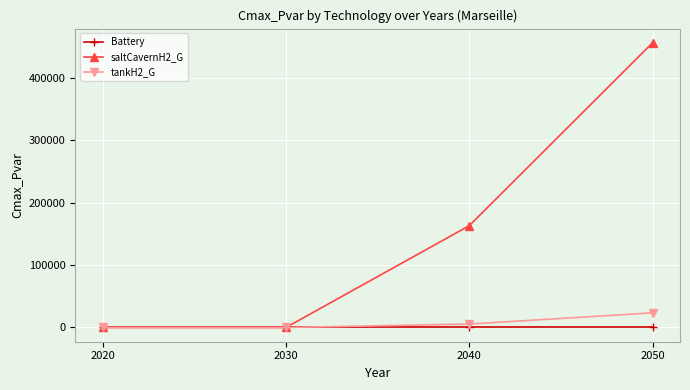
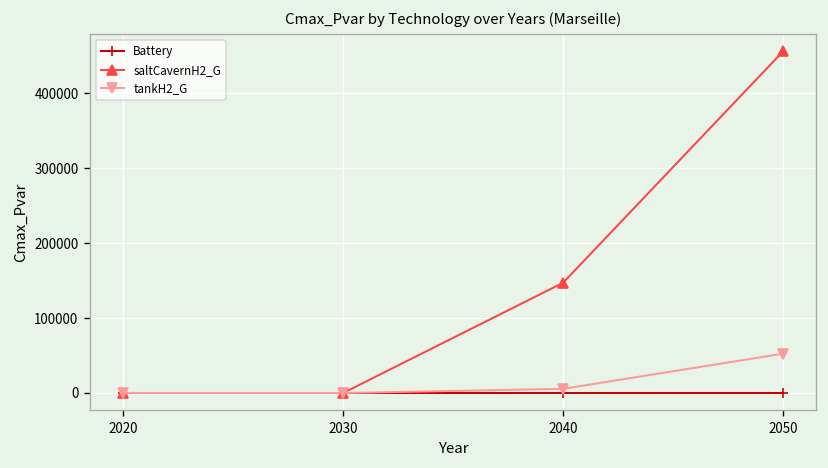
saltCavernH2_G, 2040: 160000 -> 150000
tankH2_G, 2050: 20000 -> 50000
